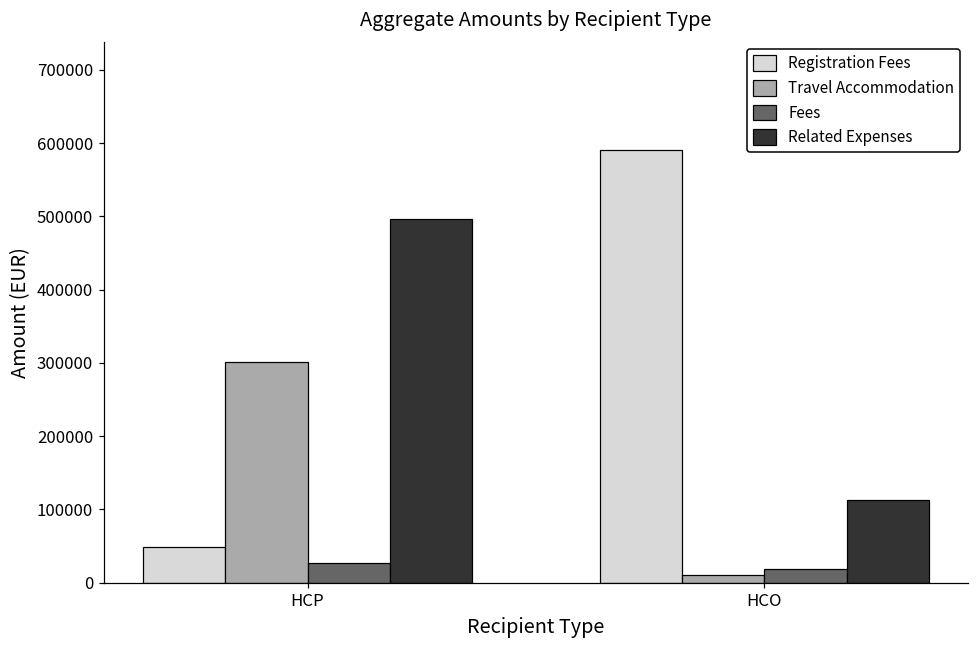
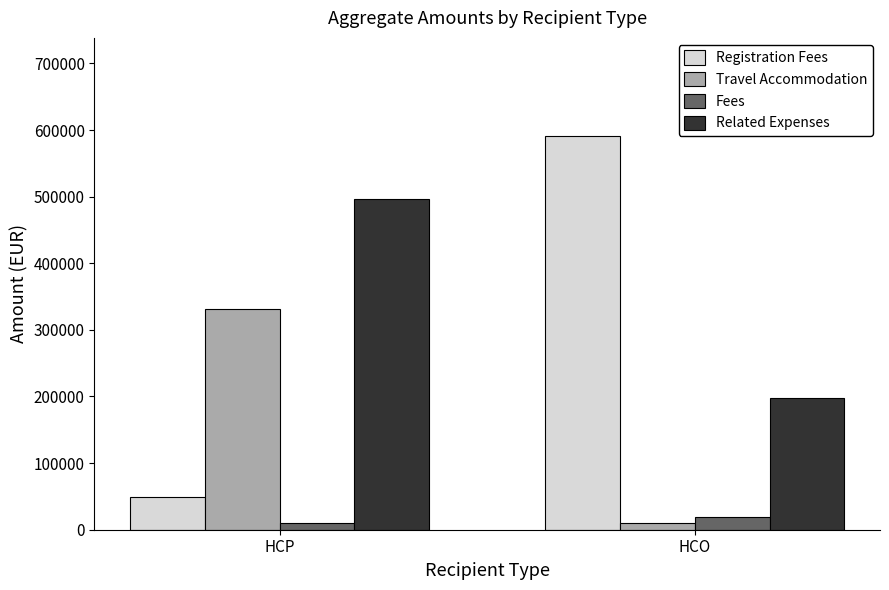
Travel Accommodation, HCP: 300000 -> 330000
Fees, HCP: 30000 -> 10000
Related Expenses, HCO: 110000 -> 200000
